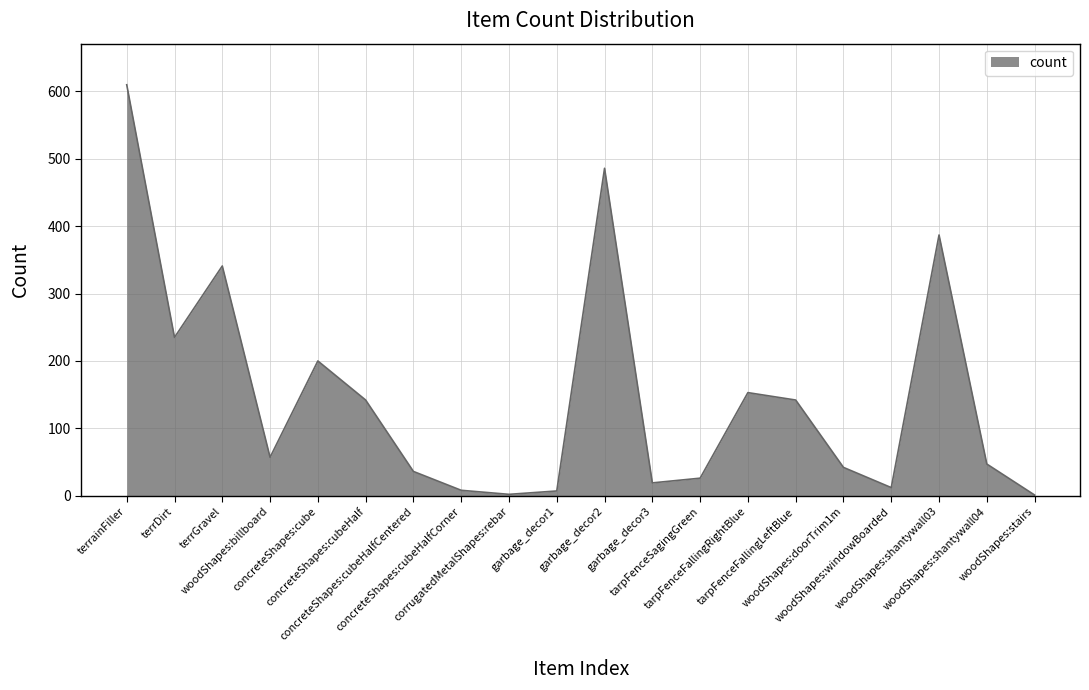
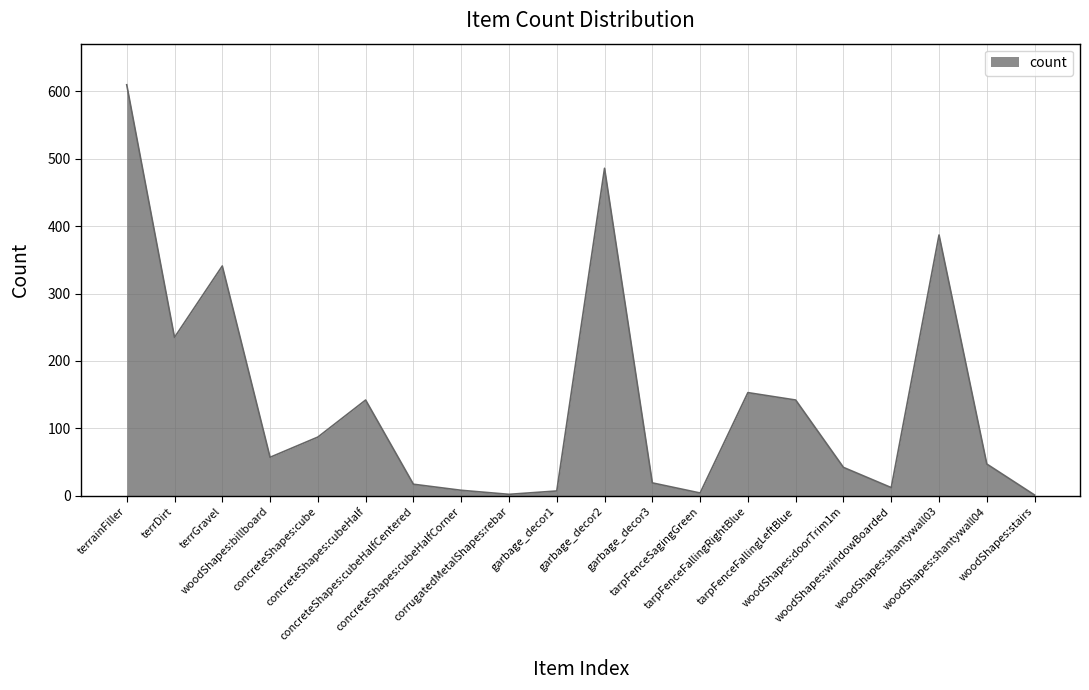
concreteShapes:cube: 200 -> 90
concreteShapes:cubeHalfCentered: 40 -> 20
tarpFenceSagingGreen: 30 -> 0
